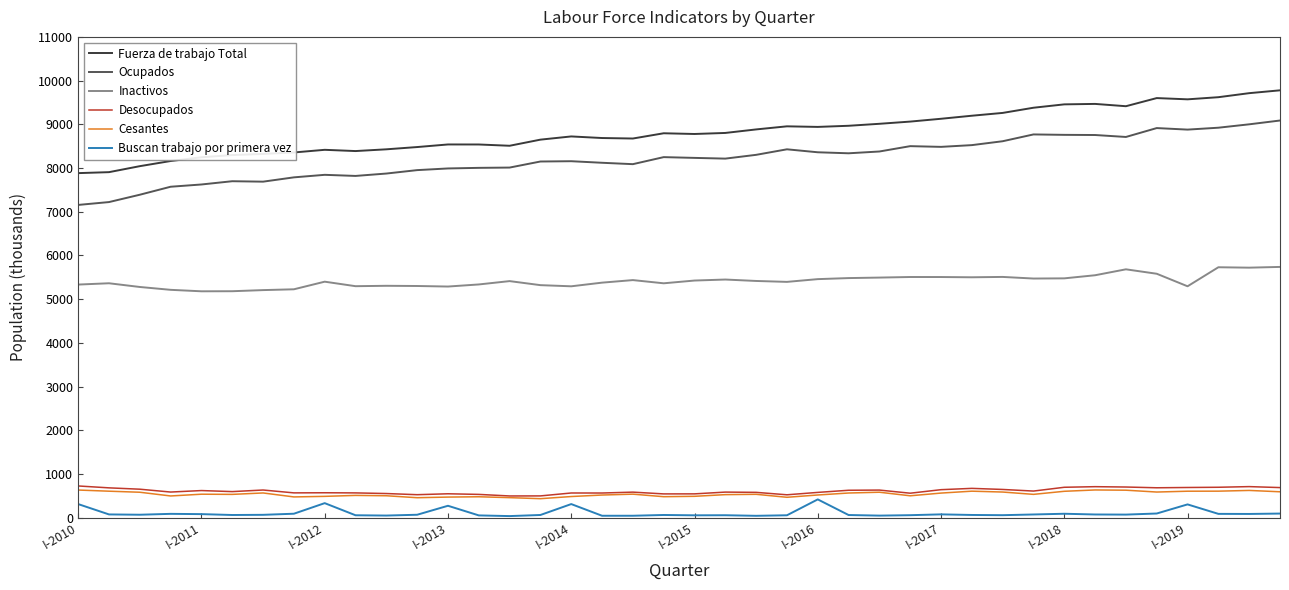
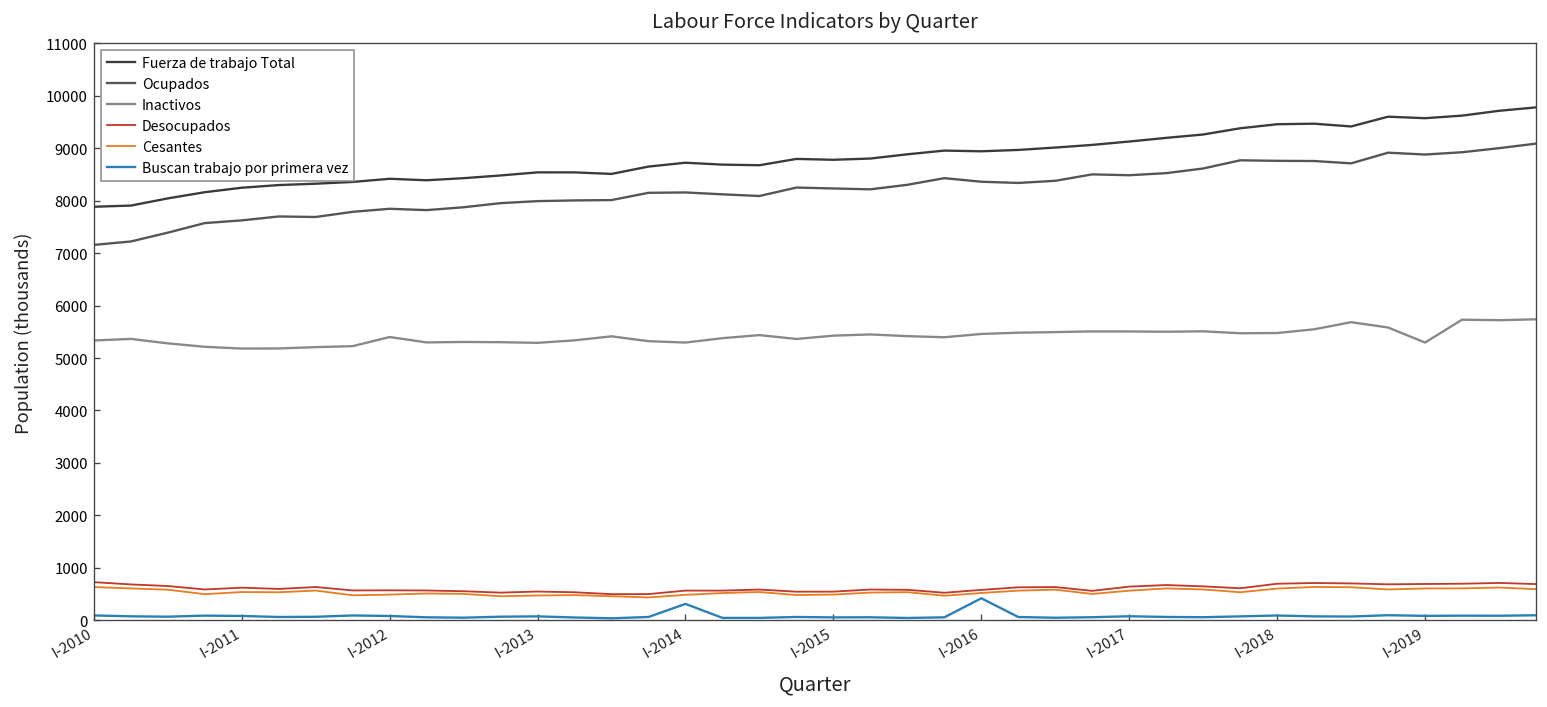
Buscan trabajo por primera vez, I-2010: 300 -> 100
Buscan trabajo por primera vez, I-2012: 300 -> 100
Buscan trabajo por primera vez, I-2013: 300 -> 100
Buscan trabajo por primera vez, I-2019: 300 -> 100
